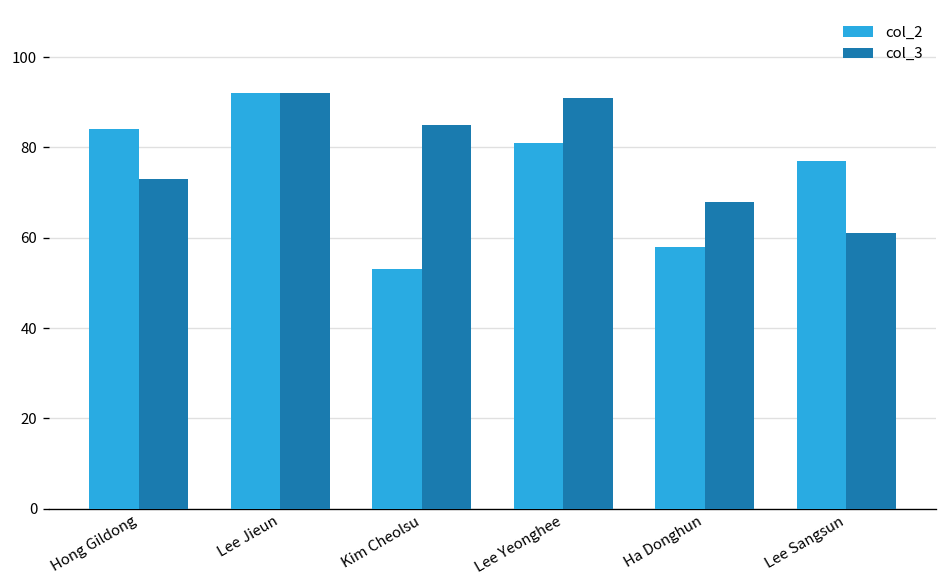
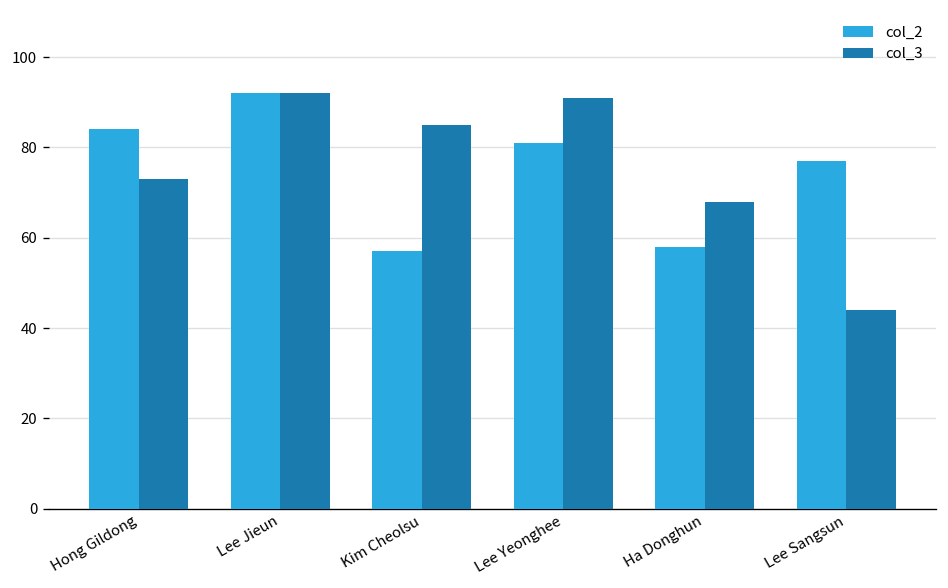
col_2, Kim Cheolsu: 53 -> 57
col_3, Lee Sangsun: 61 -> 44
